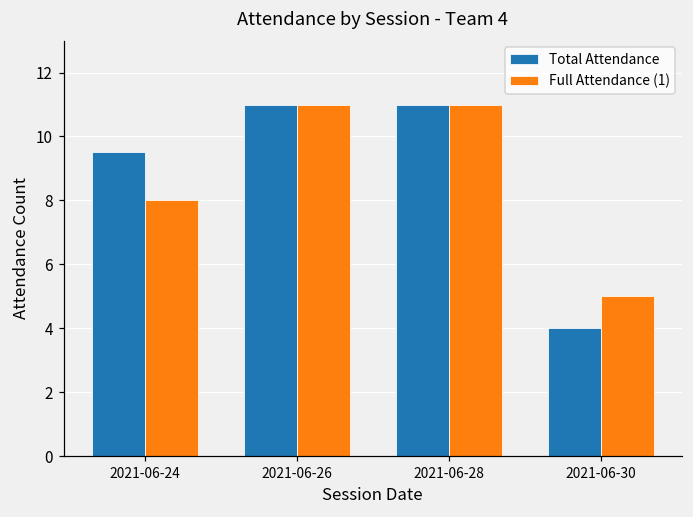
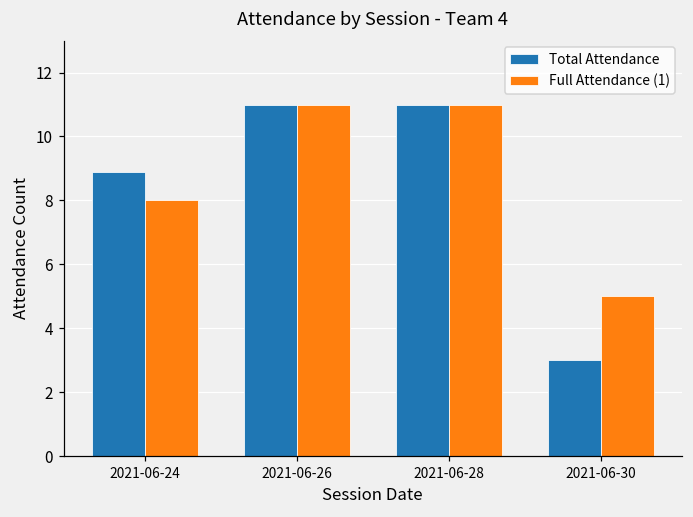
Total Attendance, 2021-06-24: 9.5 -> 8.9
Total Attendance, 2021-06-30: 4 -> 3
